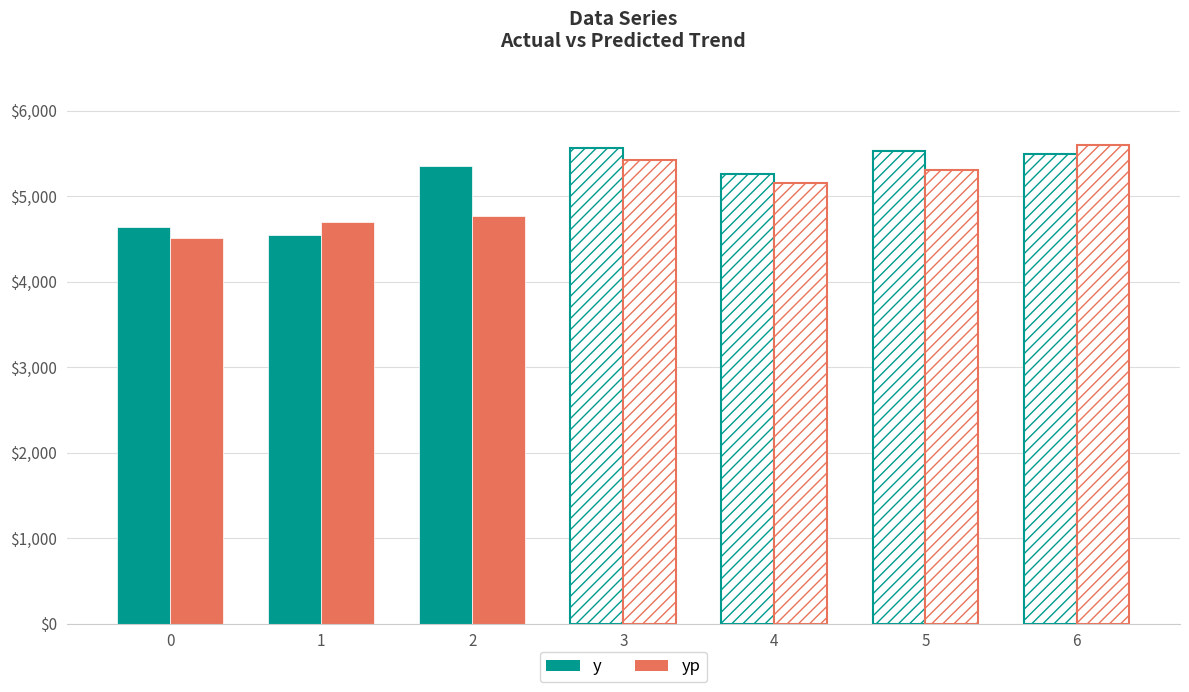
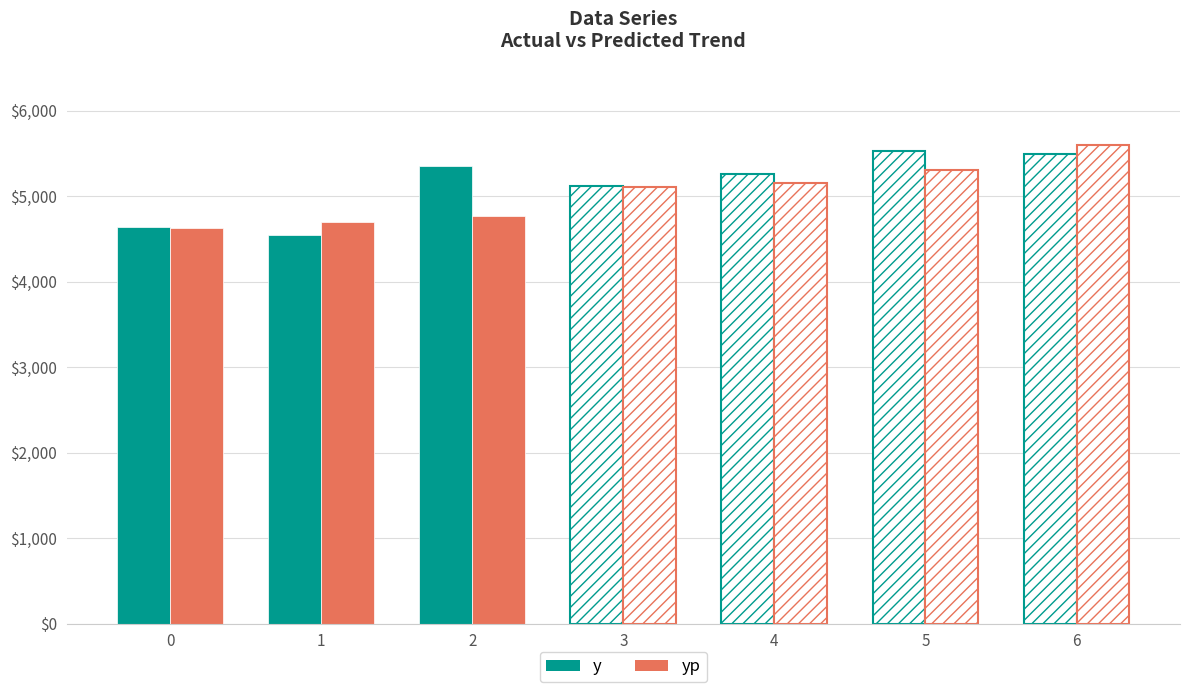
yp, 0: $4,500 -> $4,600
y, 3: $5,600 -> $5,100
yp, 3: $5,400 -> $5,100
